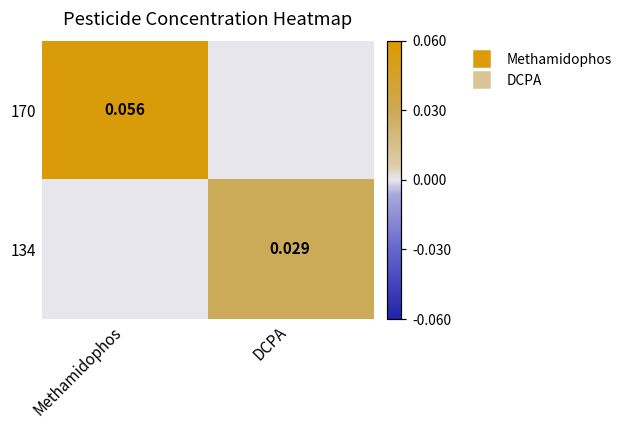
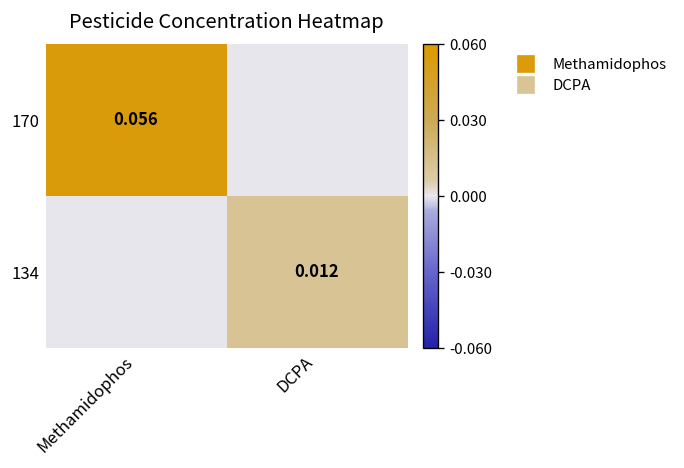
134, DCPA: 0.029 -> 0.012
